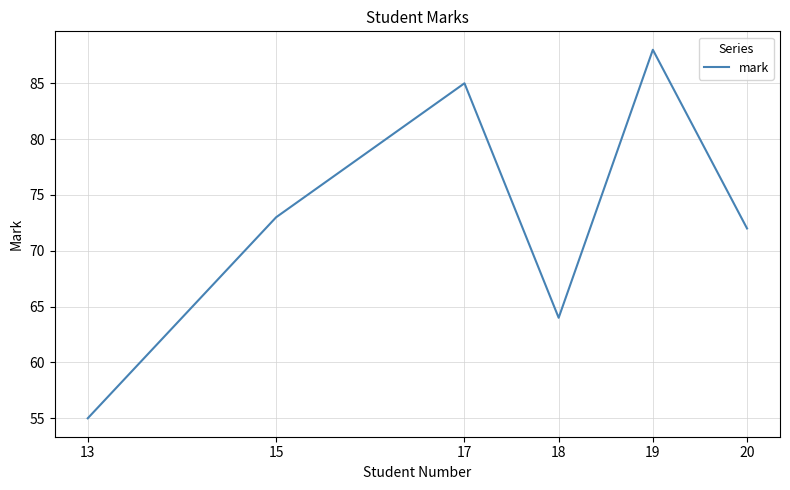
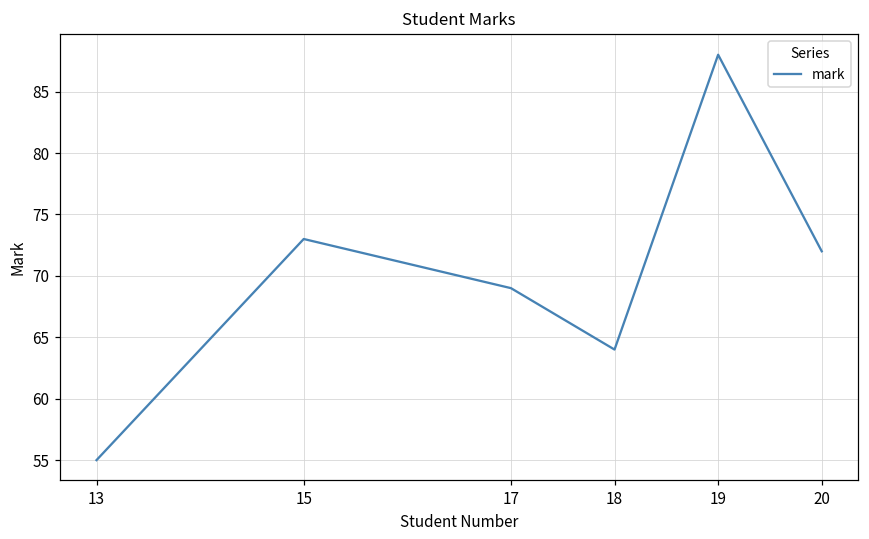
17: 85 -> 69
